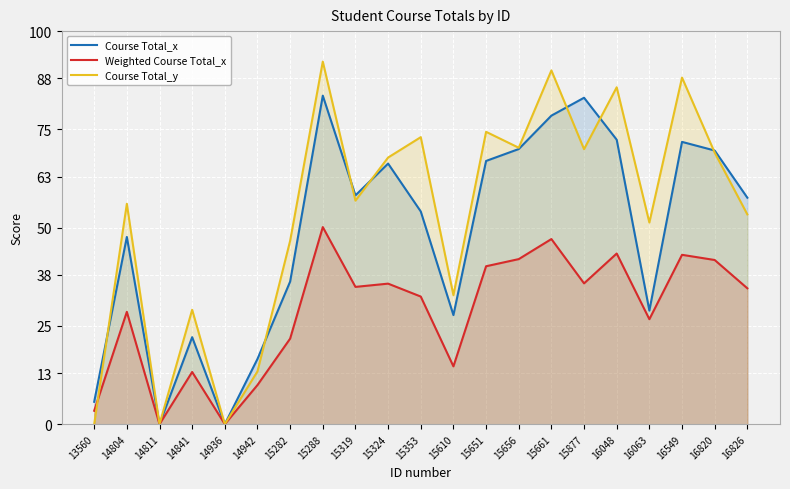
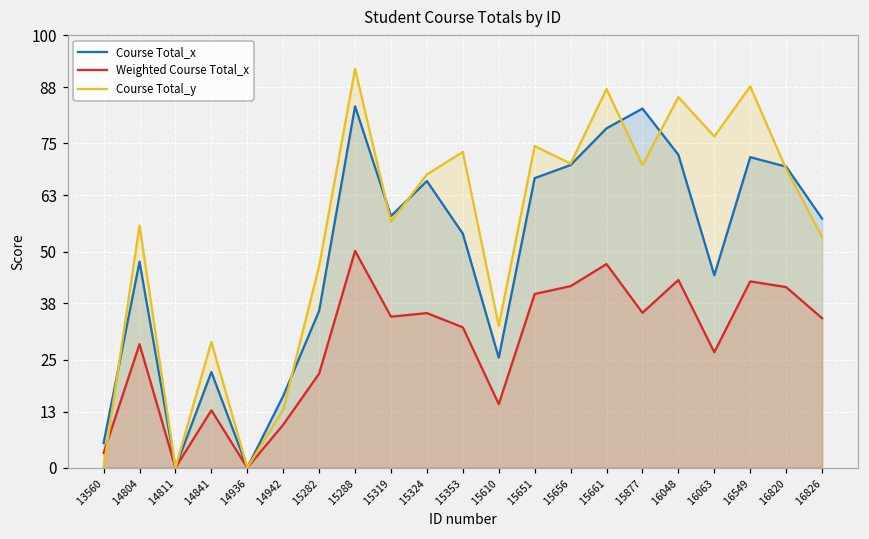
Course Total_x, 15610: 28 -> 25
Course Total_y, 15661: 90 -> 88
Course Total_x, 16063: 29 -> 45
Course Total_y, 16063: 51 -> 77
